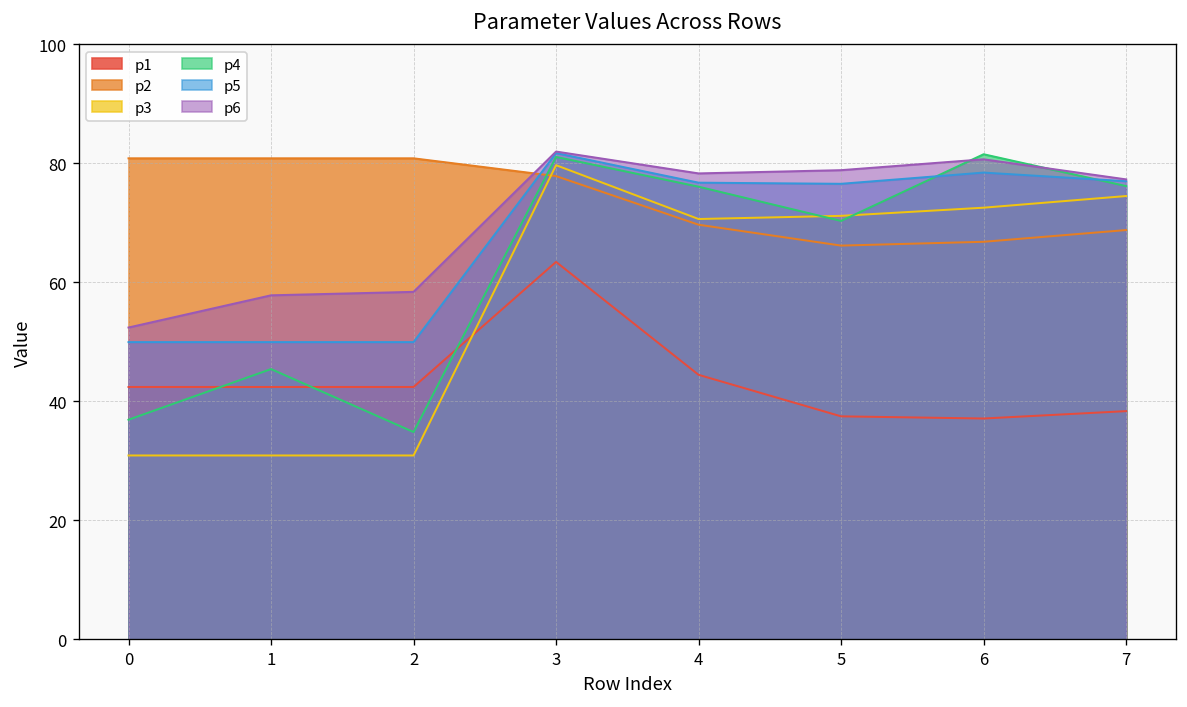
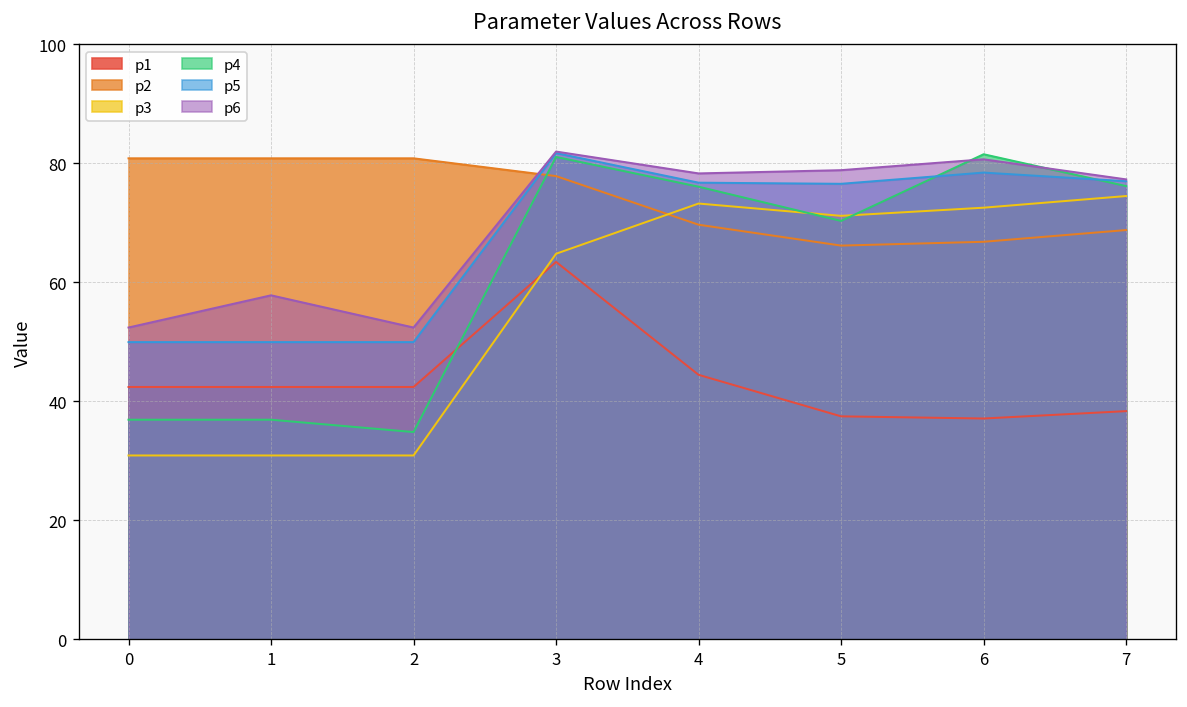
p4, 1: 45 -> 37
p6, 2: 58 -> 52
p3, 3: 80 -> 65
p3, 4: 71 -> 73
